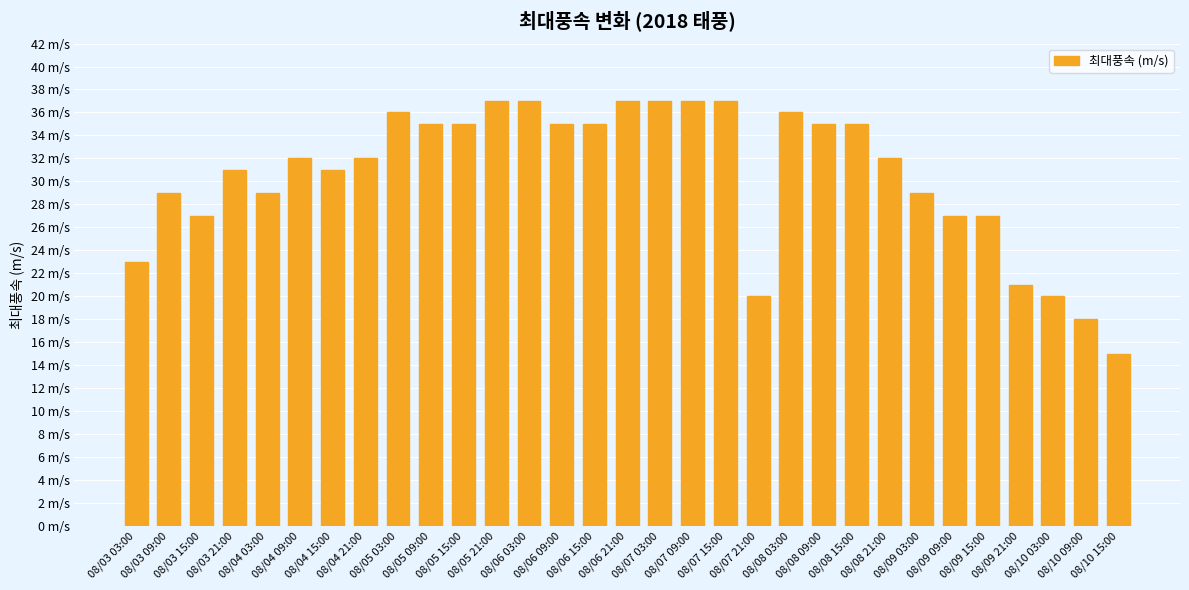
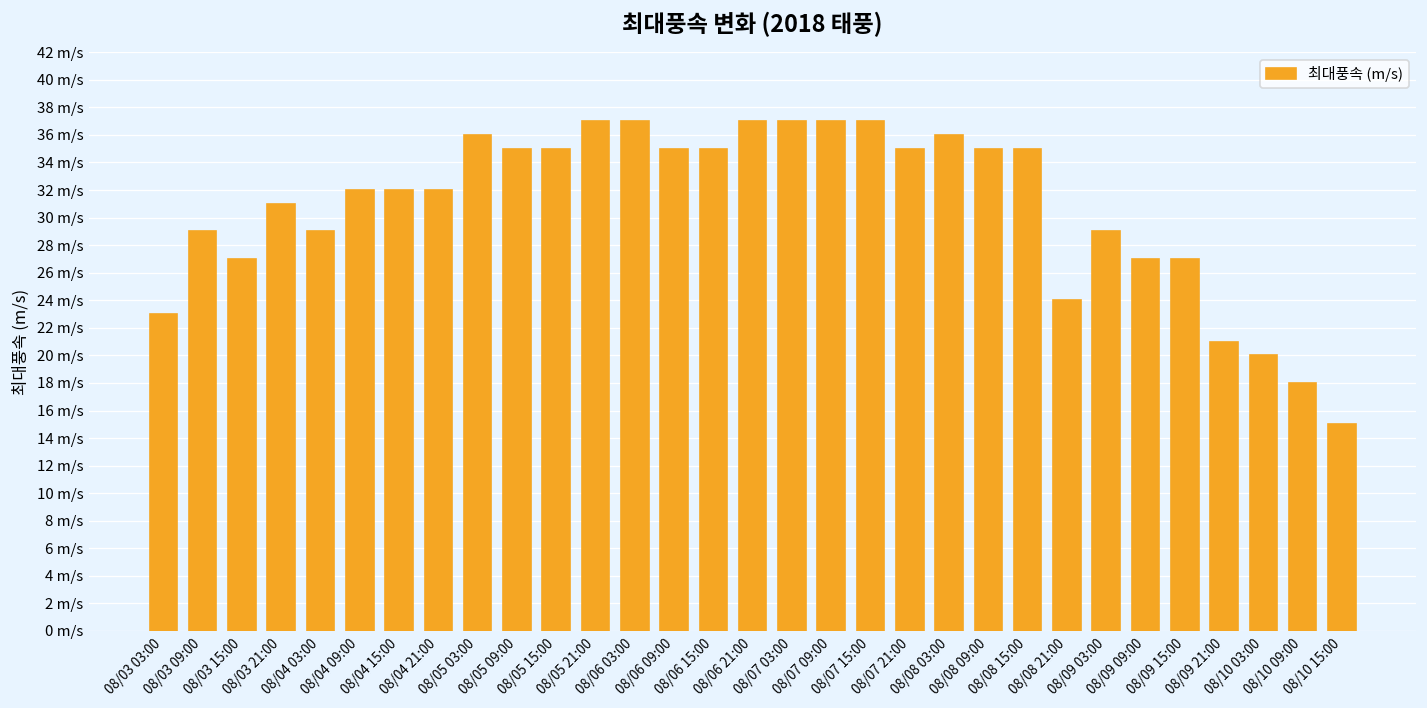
08/04 15:00: 31 m/s -> 32 m/s
08/07 21:00: 20 m/s -> 35 m/s
08/08 21:00: 32 m/s -> 24 m/s
